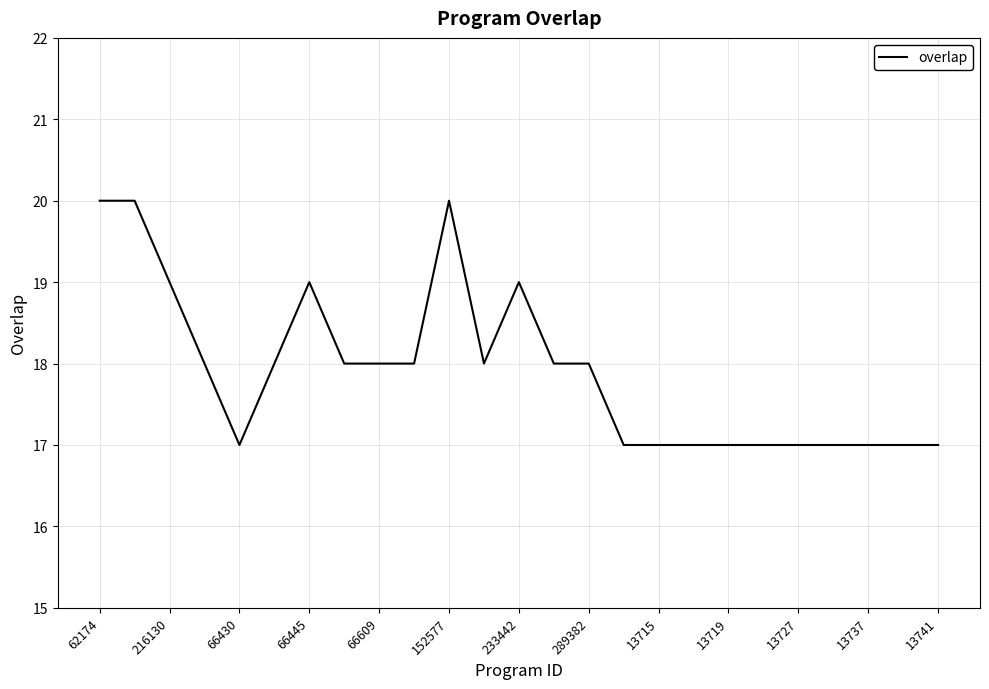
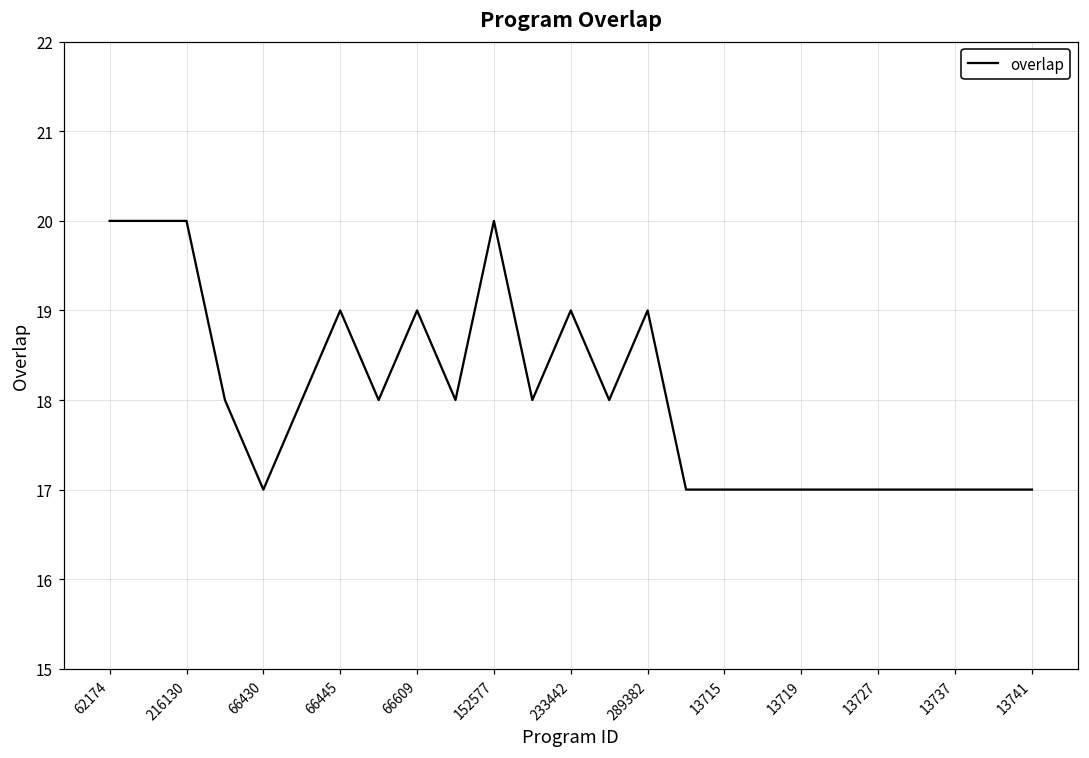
216130: 19 -> 20
66609: 18 -> 19
289382: 18 -> 19
